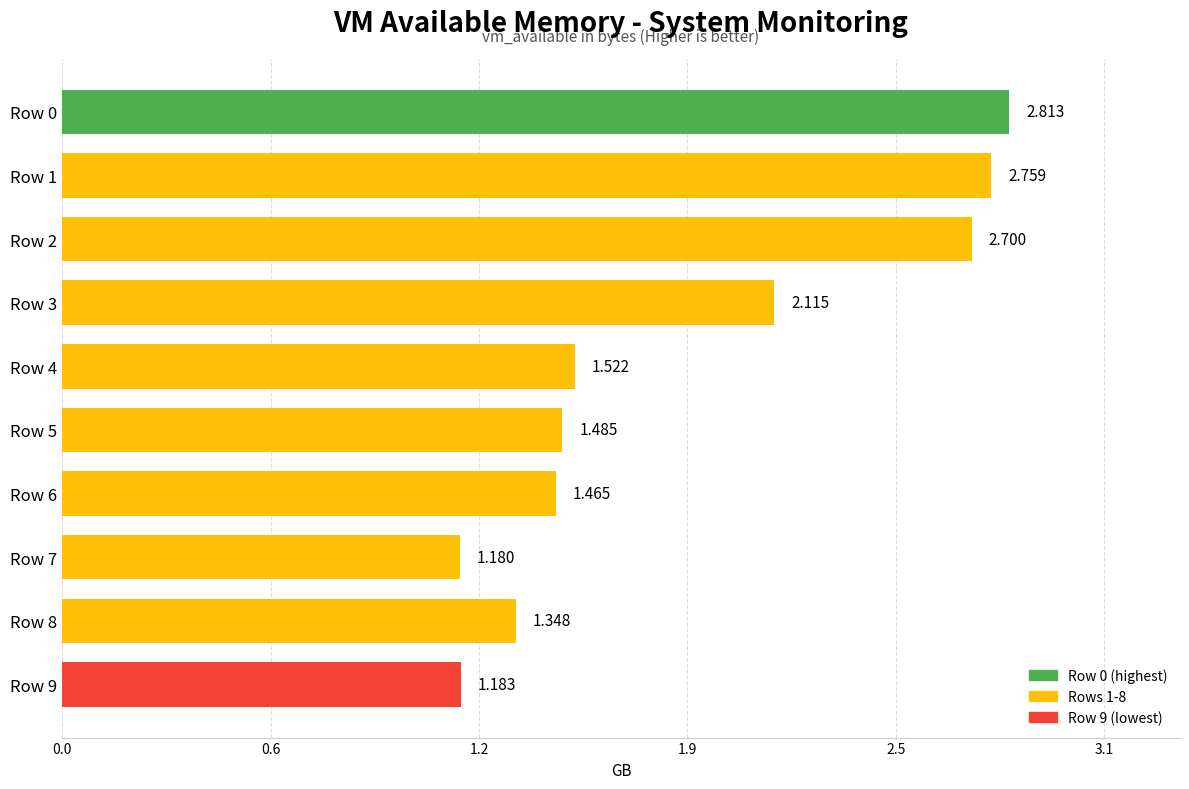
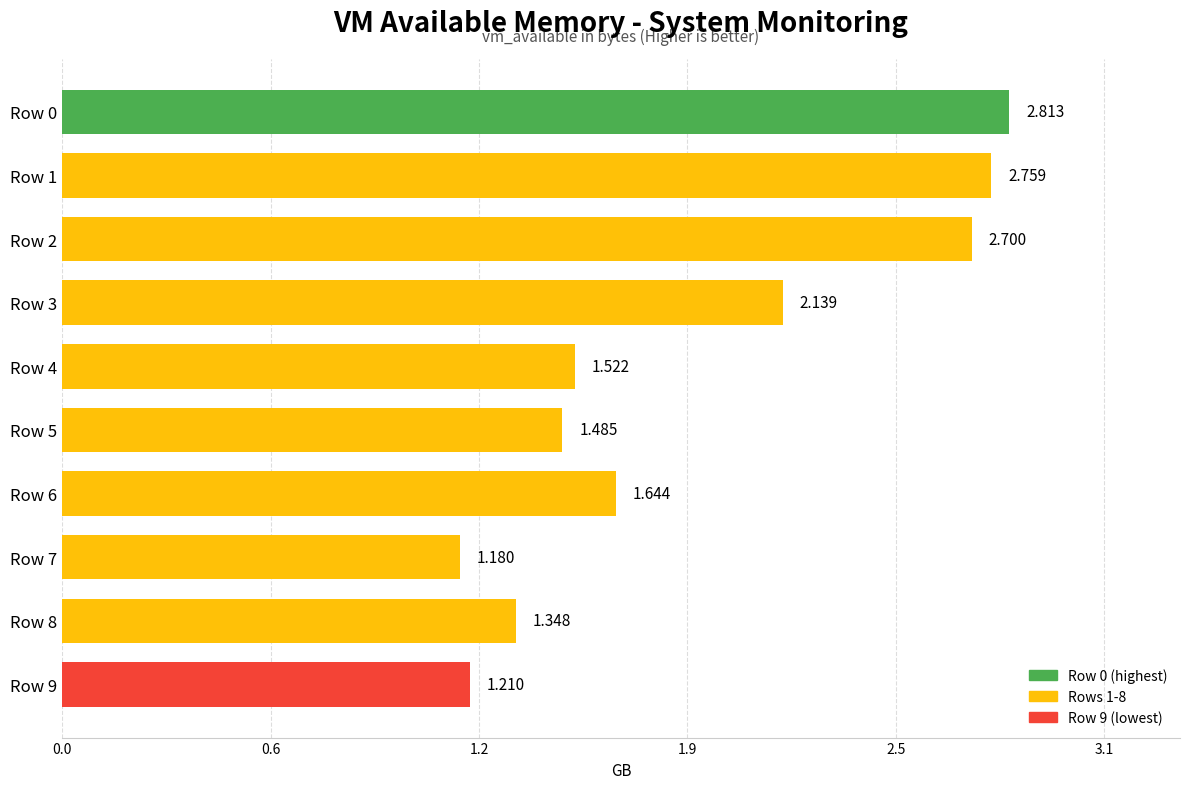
Row 3: 2.115 -> 2.139
Row 6: 1.465 -> 1.644
Row 9: 1.183 -> 1.210
